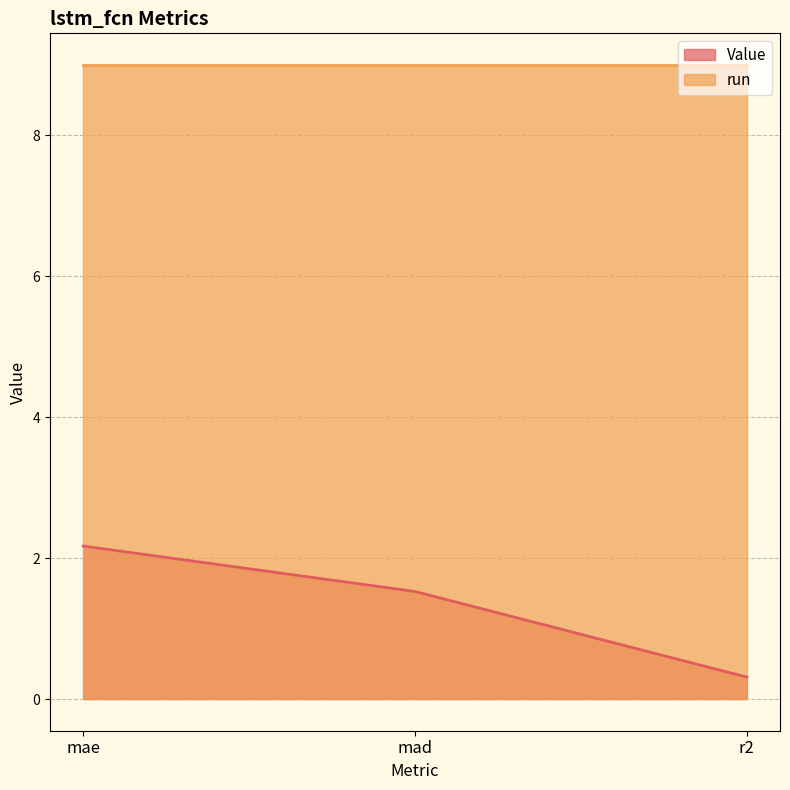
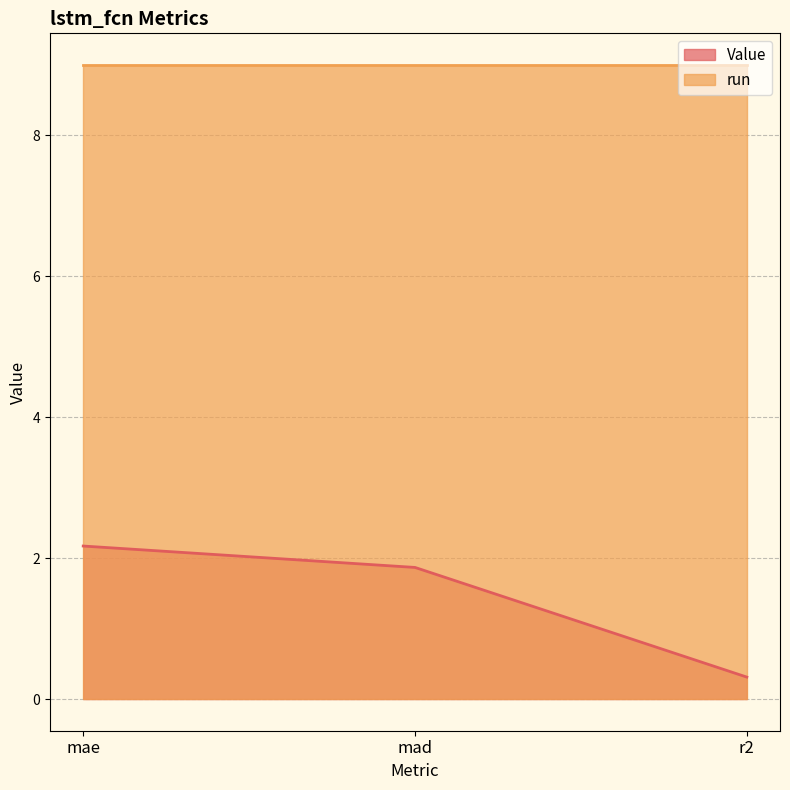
Value, mad: 1.5 -> 1.9
